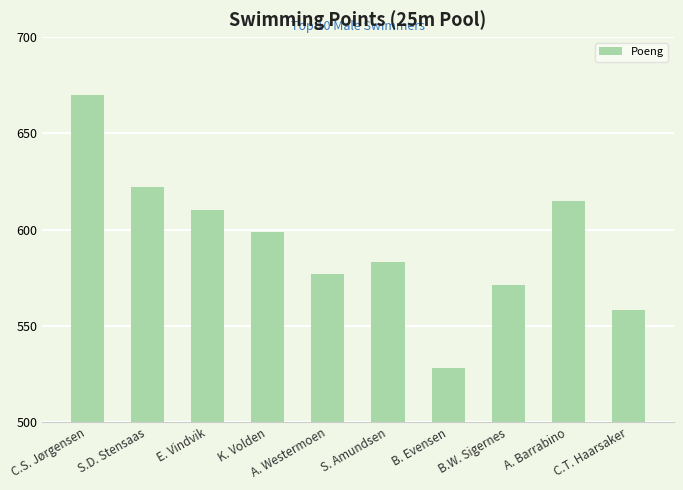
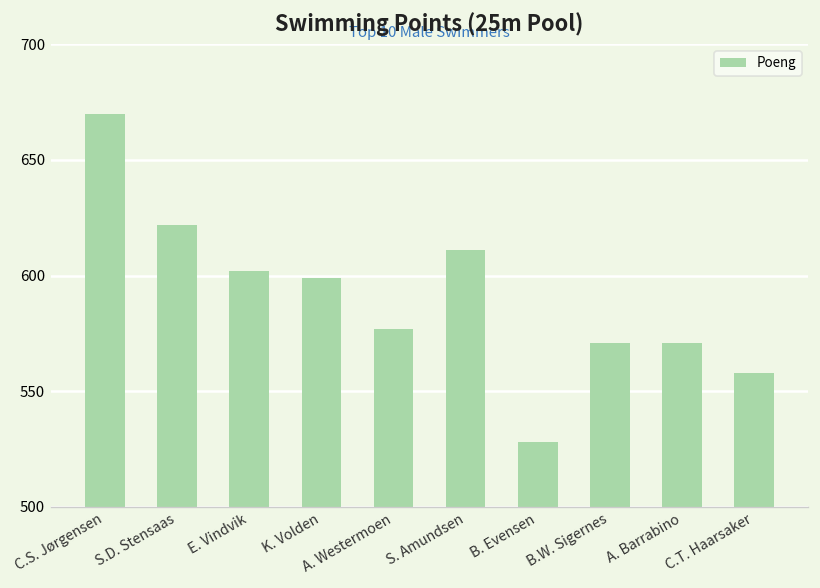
E. Vindvik: 610 -> 602
S. Amundsen: 583 -> 611
A. Barrabino: 615 -> 571
